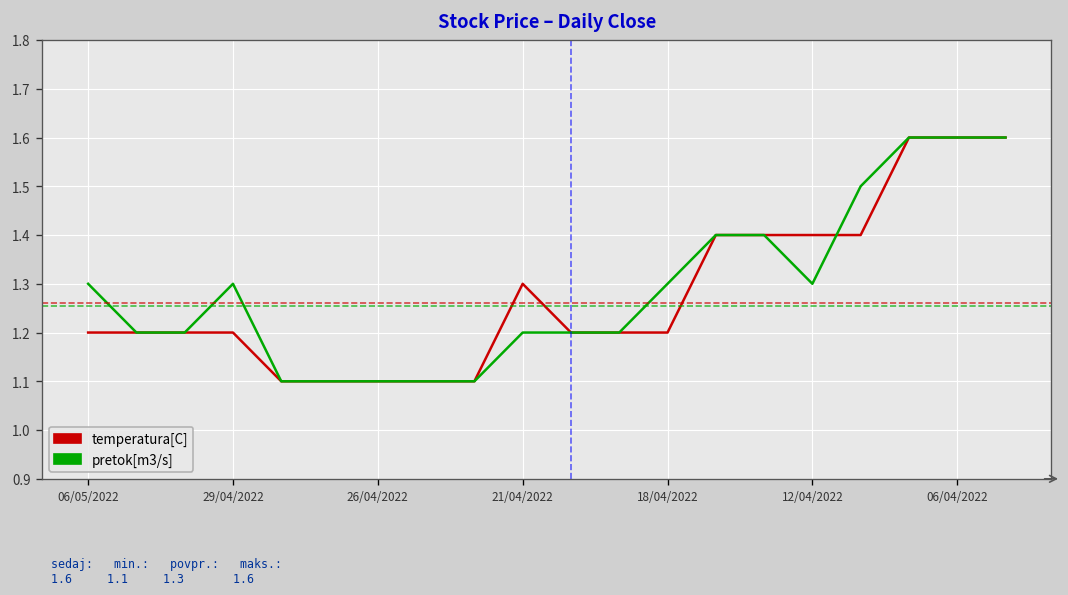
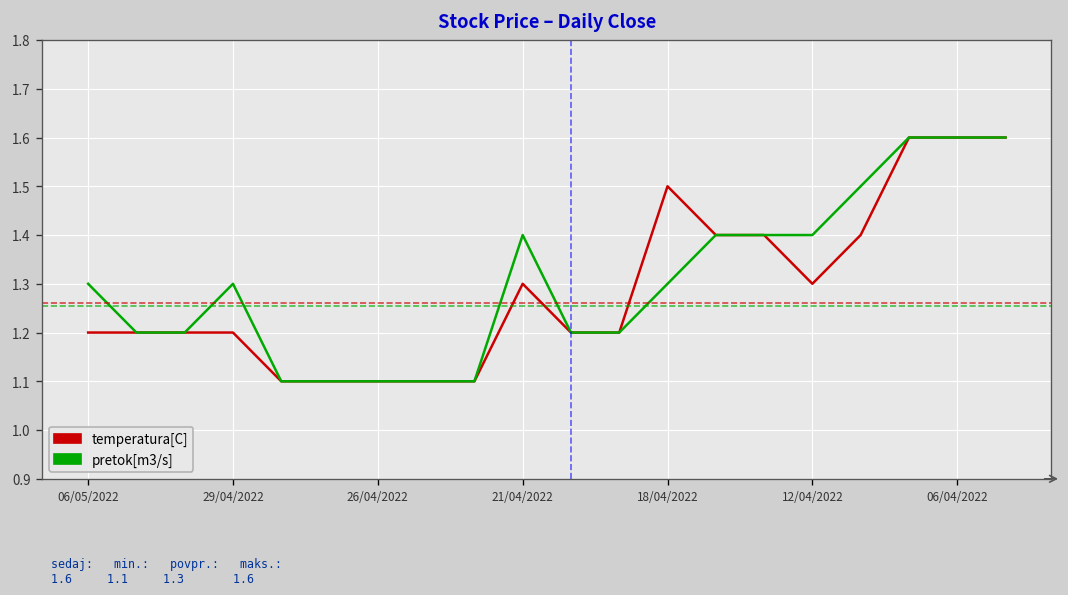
pretok[m3/s], 21/04/2022: 1.2 -> 1.4
temperatura[C], 18/04/2022: 1.2 -> 1.5
temperatura[C], 12/04/2022: 1.4 -> 1.3
pretok[m3/s], 12/04/2022: 1.3 -> 1.4
